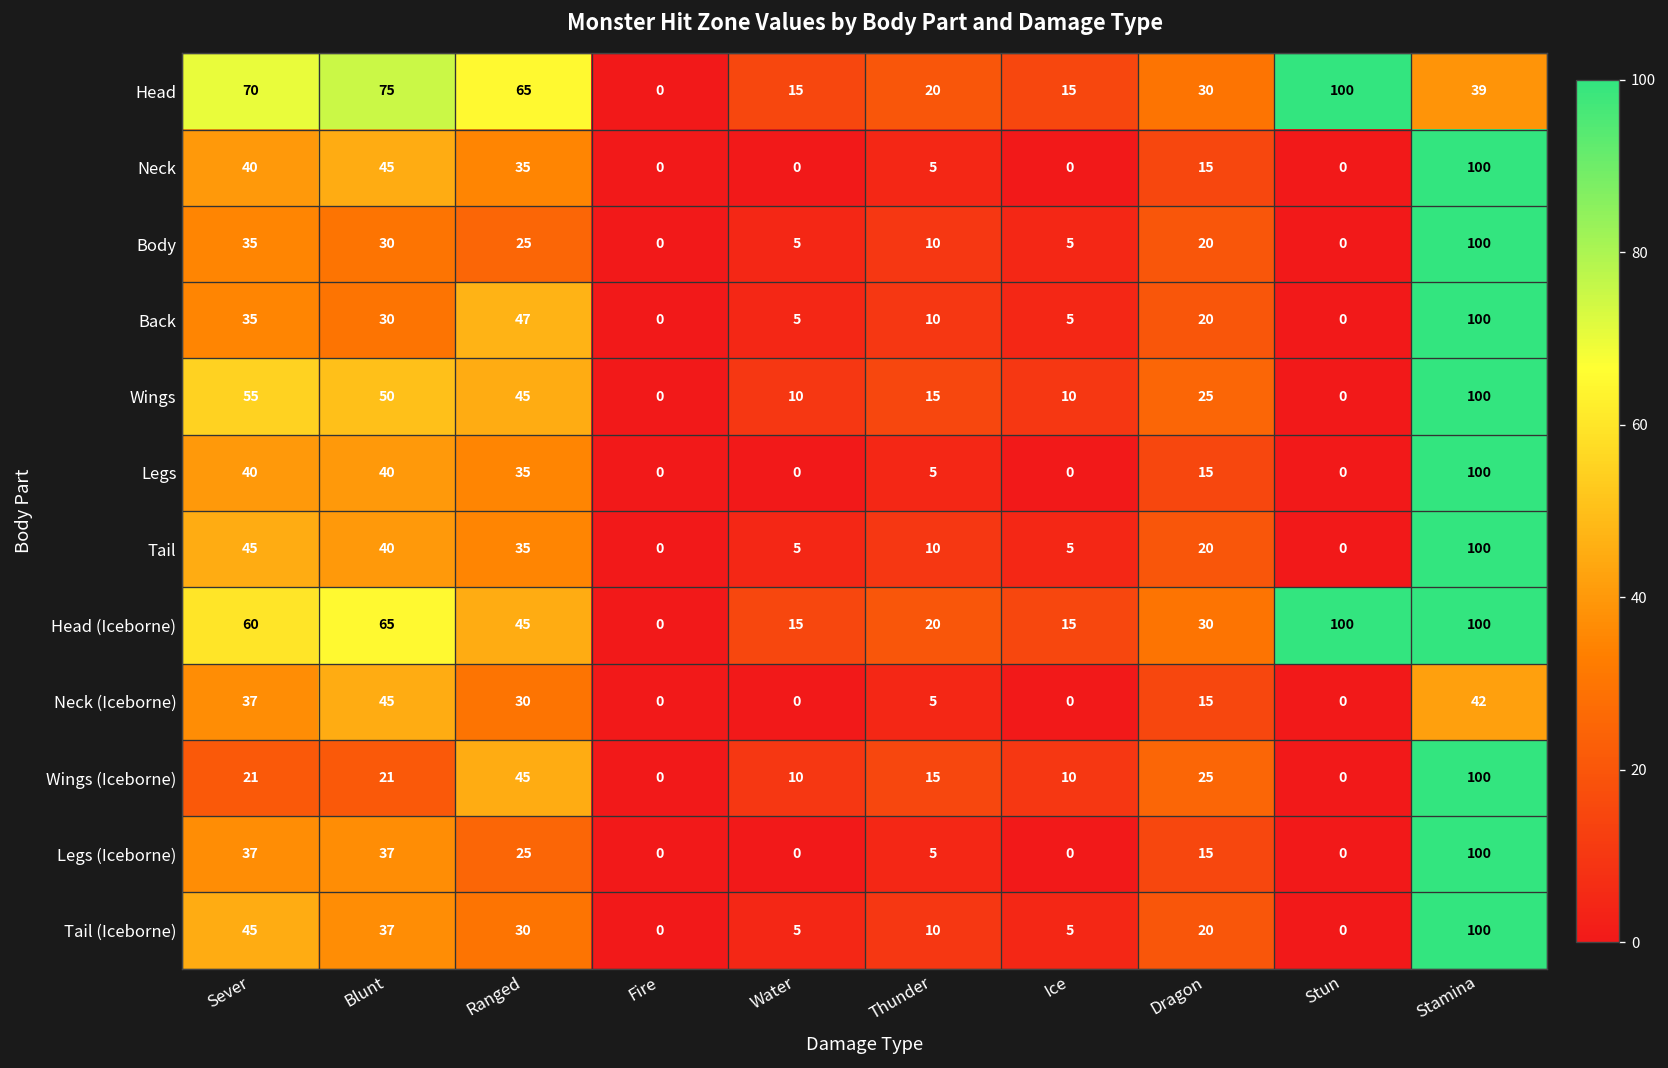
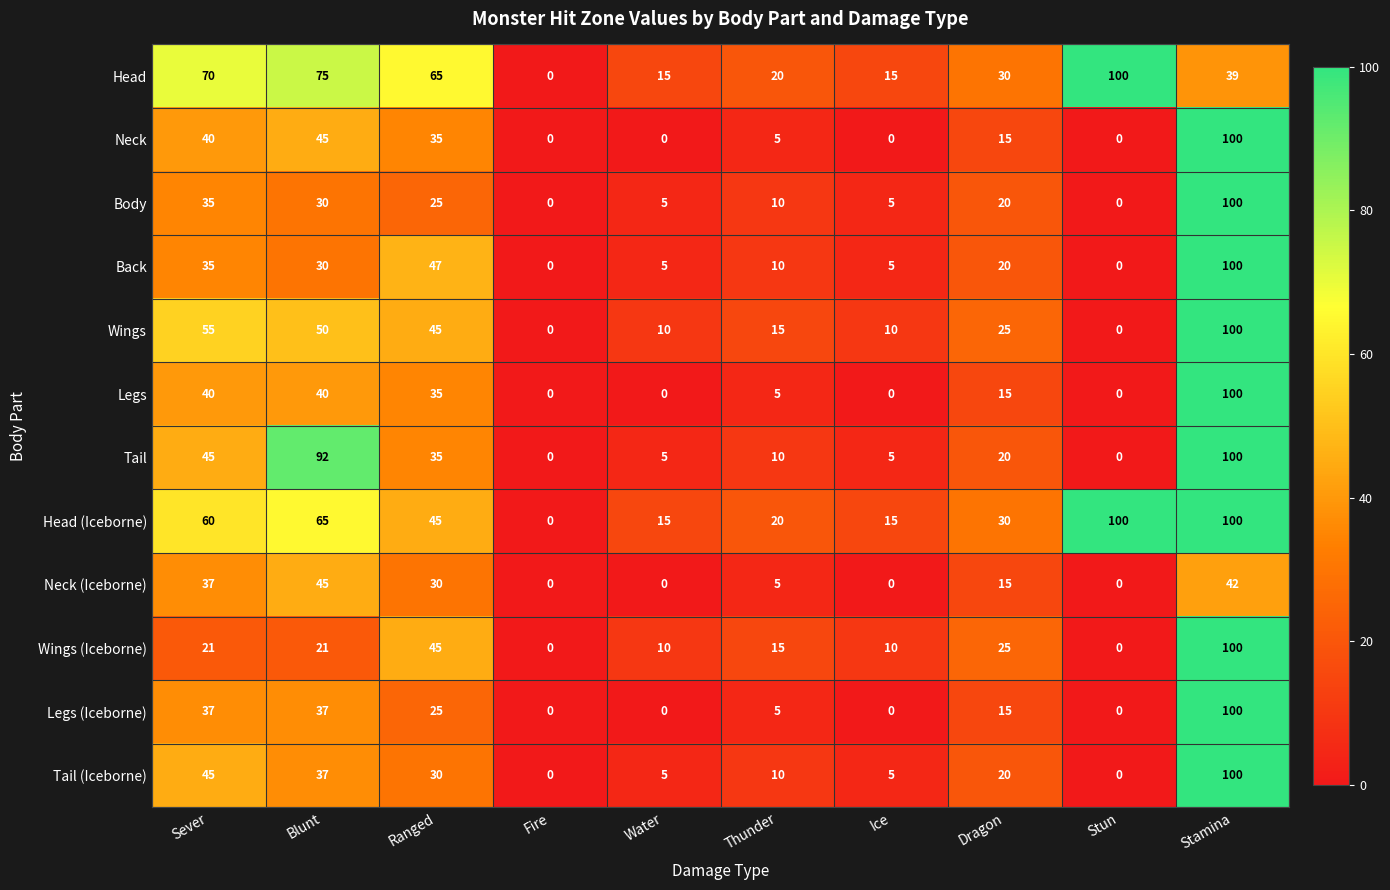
Tail, Blunt: 40 -> 92
